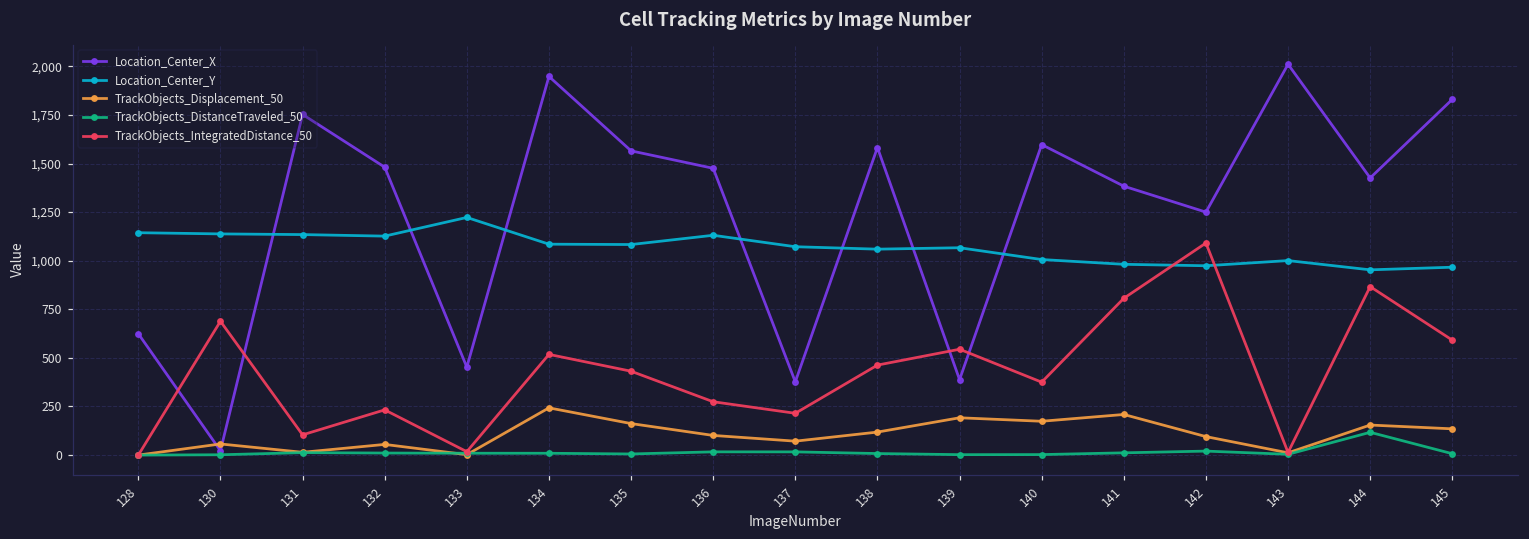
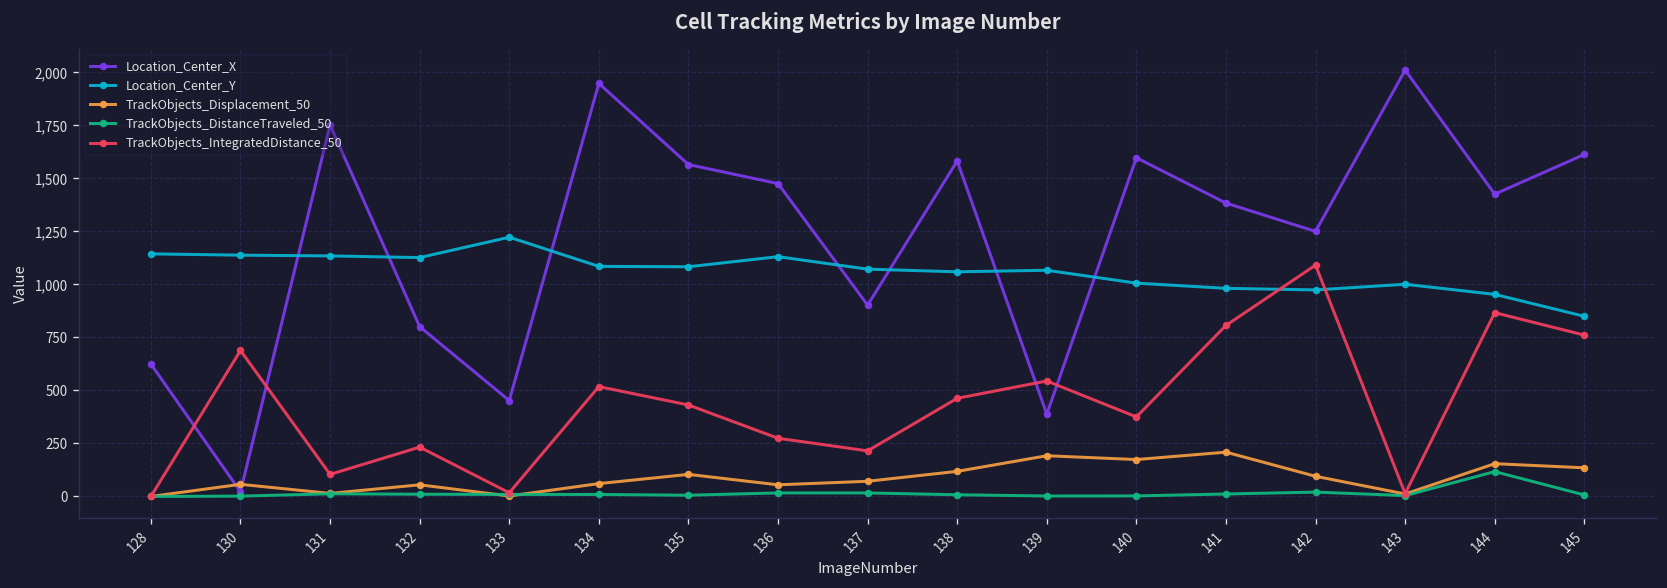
Location_Center_X, 132: 1,480 -> 800
TrackObjects_Displacement_50, 134: 240 -> 60
TrackObjects_Displacement_50, 135: 160 -> 100
TrackObjects_Displacement_50, 136: 100 -> 50
Location_Center_X, 137: 380 -> 900
Location_Center_X, 145: 1,830 -> 1,610
Location_Center_Y, 145: 970 -> 850
TrackObjects_IntegratedDistance_50, 145: 590 -> 760
